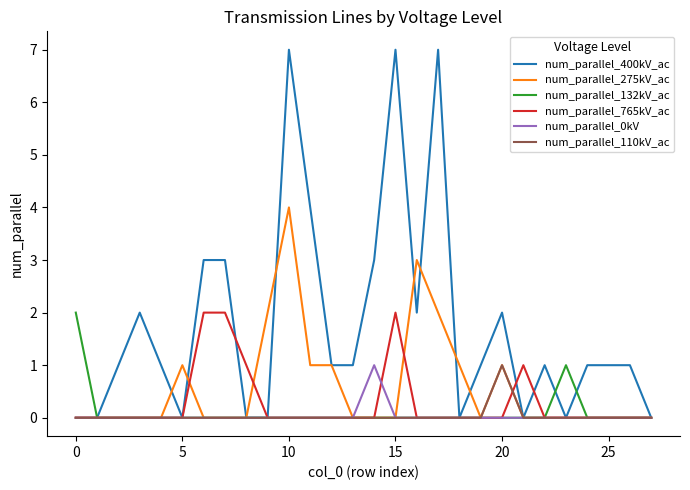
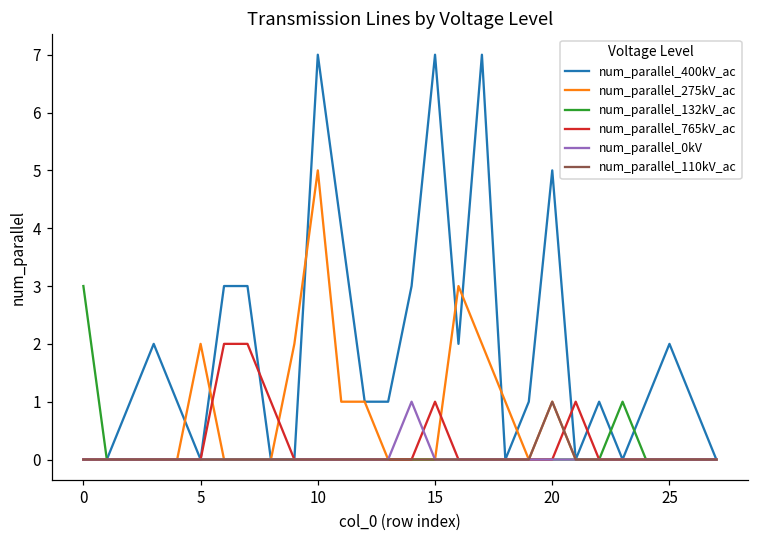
num_parallel_132kV_ac, 0: 2 -> 3
num_parallel_275kV_ac, 5: 1 -> 2
num_parallel_275kV_ac, 10: 4 -> 5
num_parallel_765kV_ac, 15: 2 -> 1
num_parallel_400kV_ac, 20: 2 -> 5
num_parallel_400kV_ac, 25: 1 -> 2
